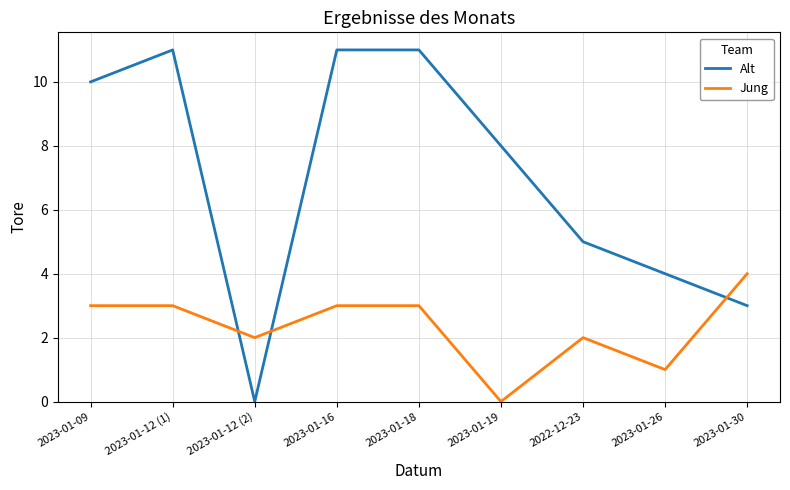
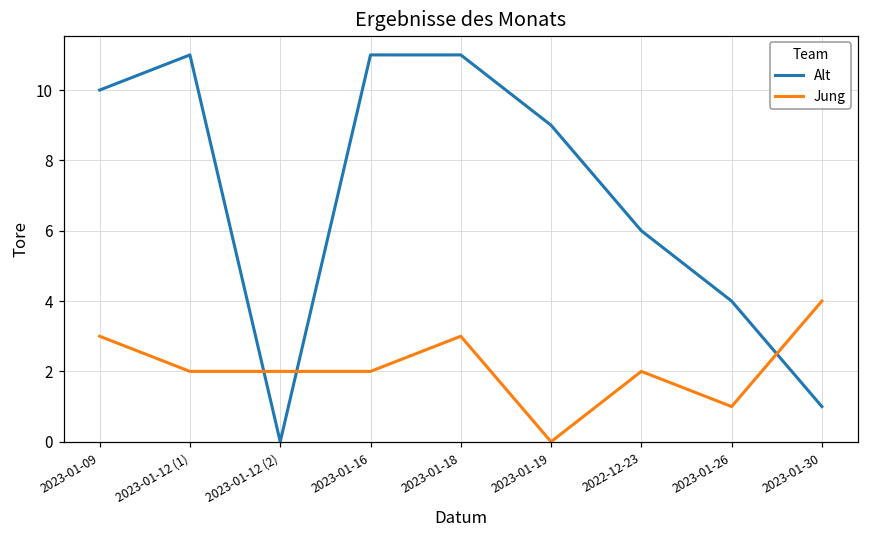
Jung, 2023-01-12 (1): 3 -> 2
Jung, 2023-01-16: 3 -> 2
Alt, 2023-01-19: 8 -> 9
Alt, 2022-12-23: 5 -> 6
Alt, 2023-01-30: 3 -> 1
